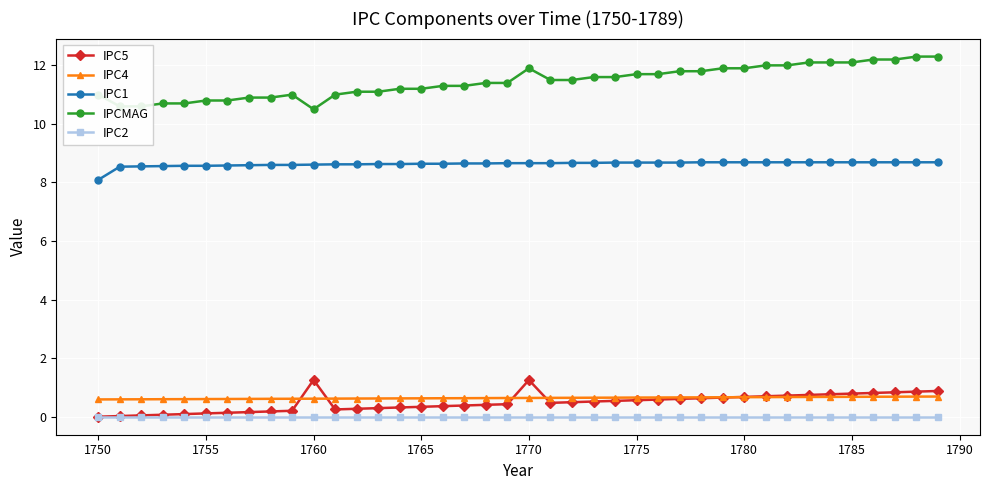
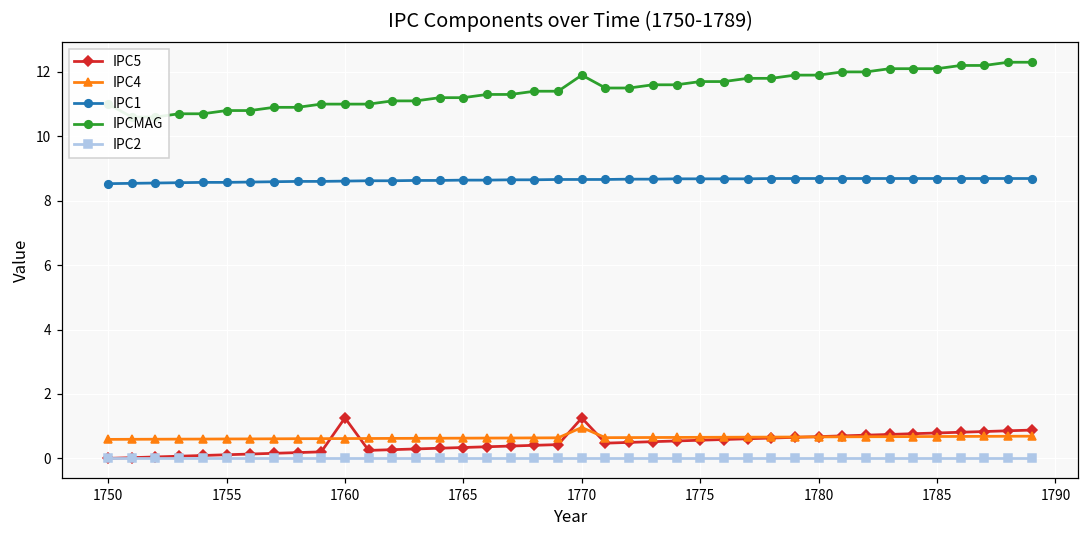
IPC1, 1750: 8.1 -> 8.5
IPCMAG, 1760: 10.5 -> 11.0
IPC4, 1770: 0.6 -> 1.0
